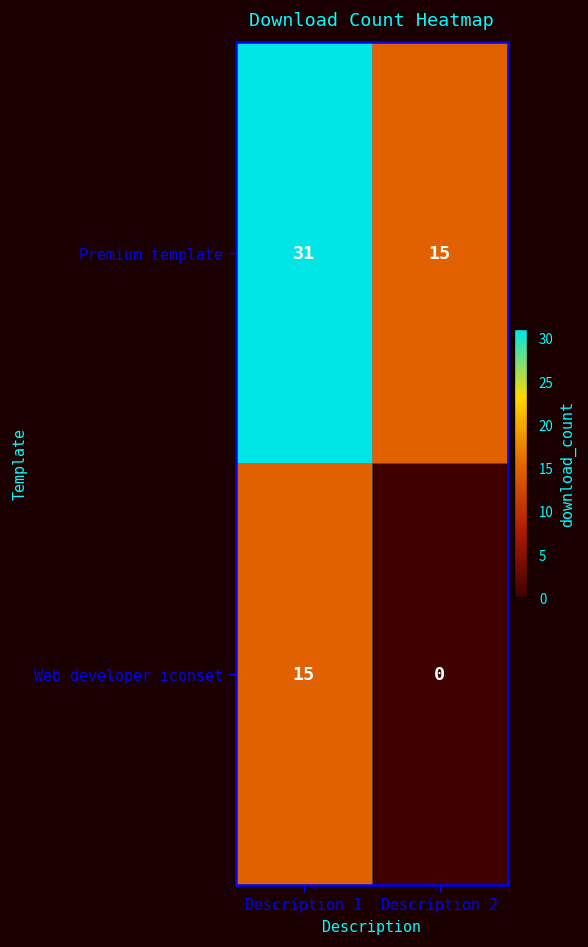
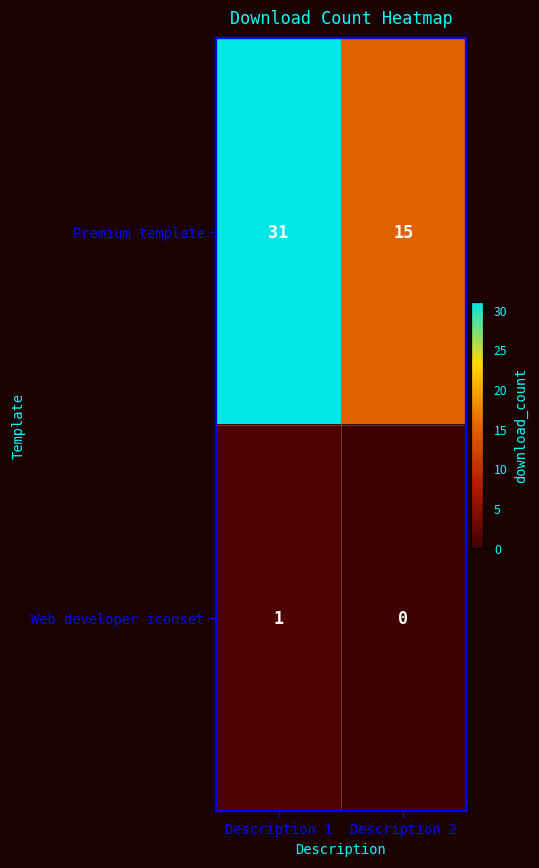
Web developer iconset, Description 1: 15 -> 1
